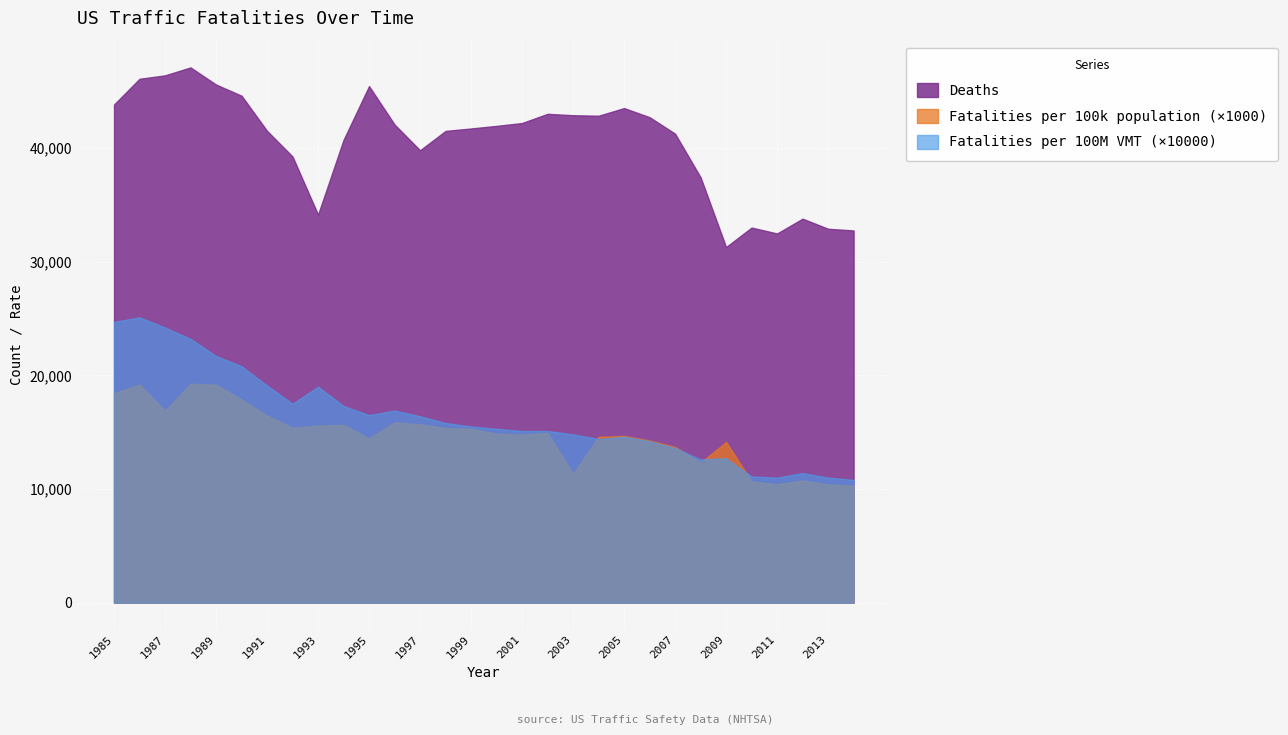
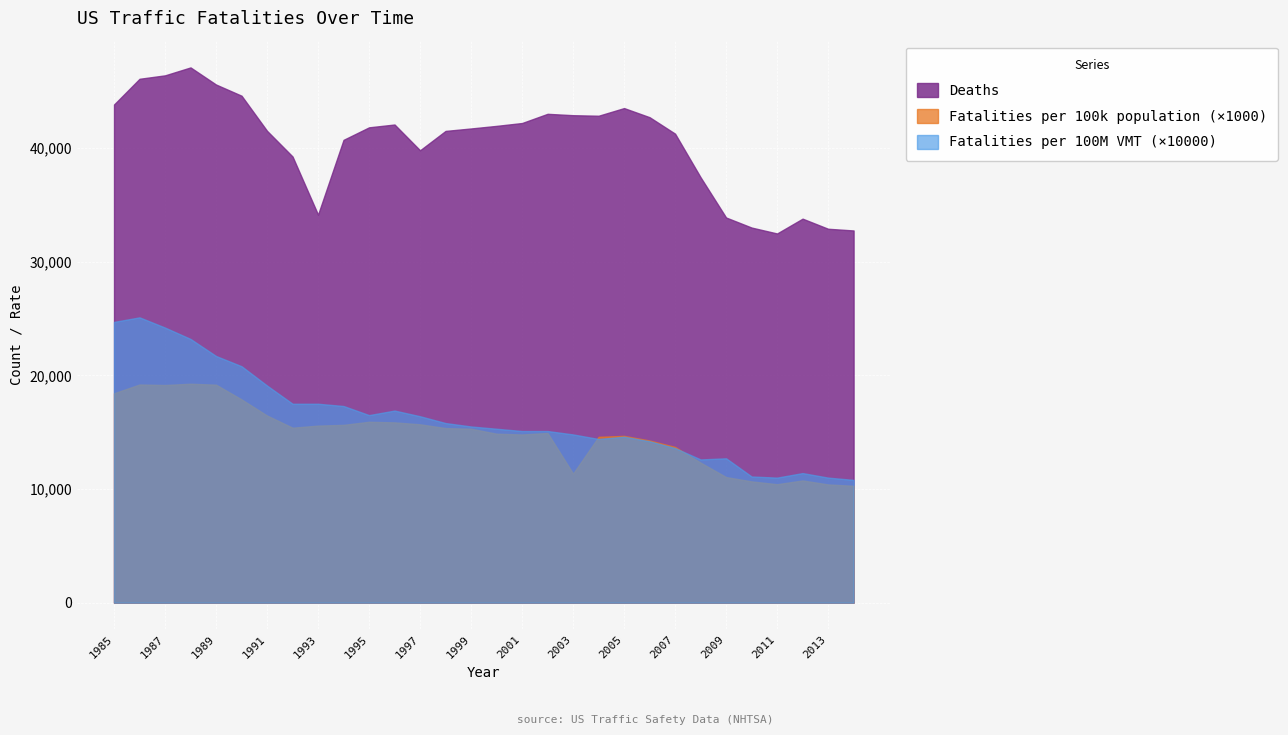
Fatalities per 100k population (×1000), 1987: 16,900 -> 19,100
Fatalities per 100M VMT (×10000), 1993: 19,000 -> 17,500
Deaths, 1995: 45,400 -> 41,800
Fatalities per 100k population (×1000), 1995: 14,400 -> 15,900
Deaths, 2009: 31,300 -> 33,900
Fatalities per 100k population (×1000), 2009: 14,100 -> 11,000
